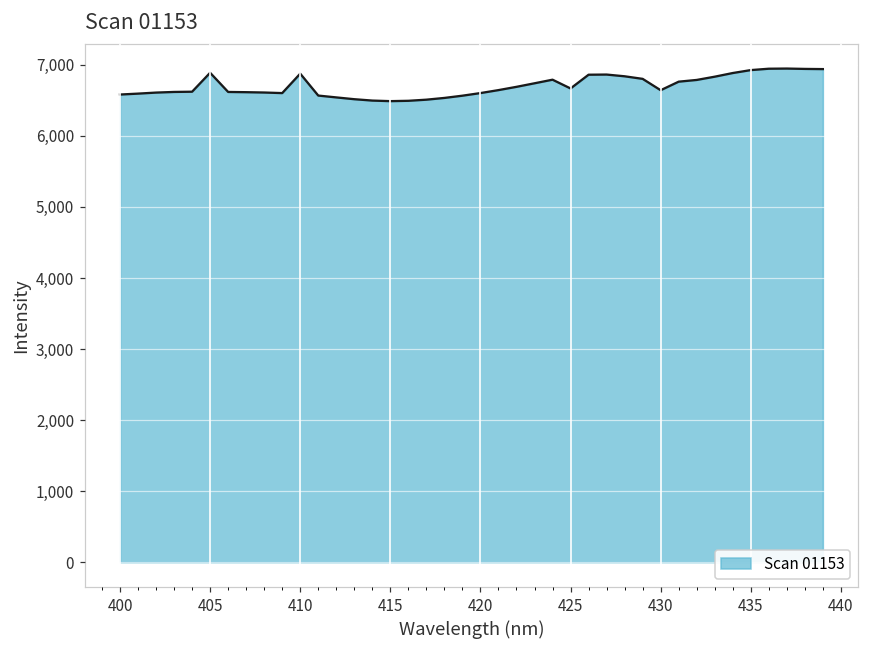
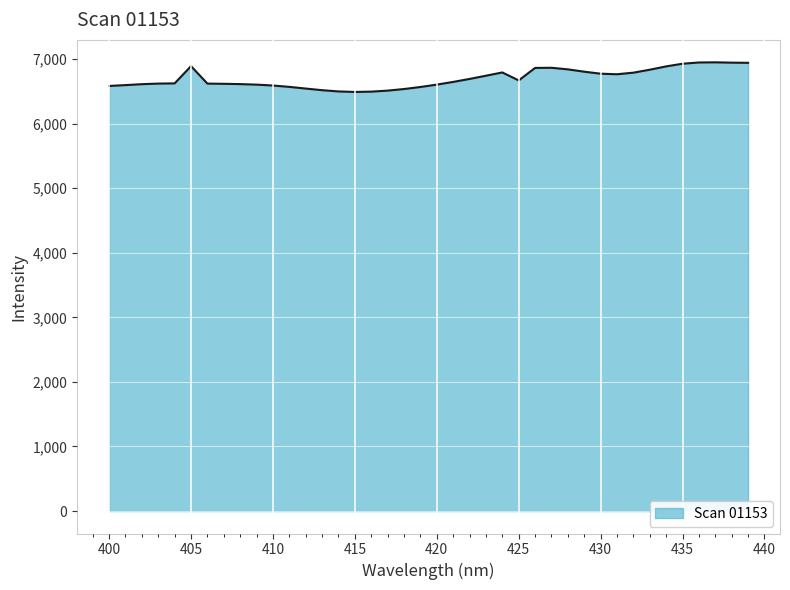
410: 6,900 -> 6,600
430: 6,600 -> 6,800
